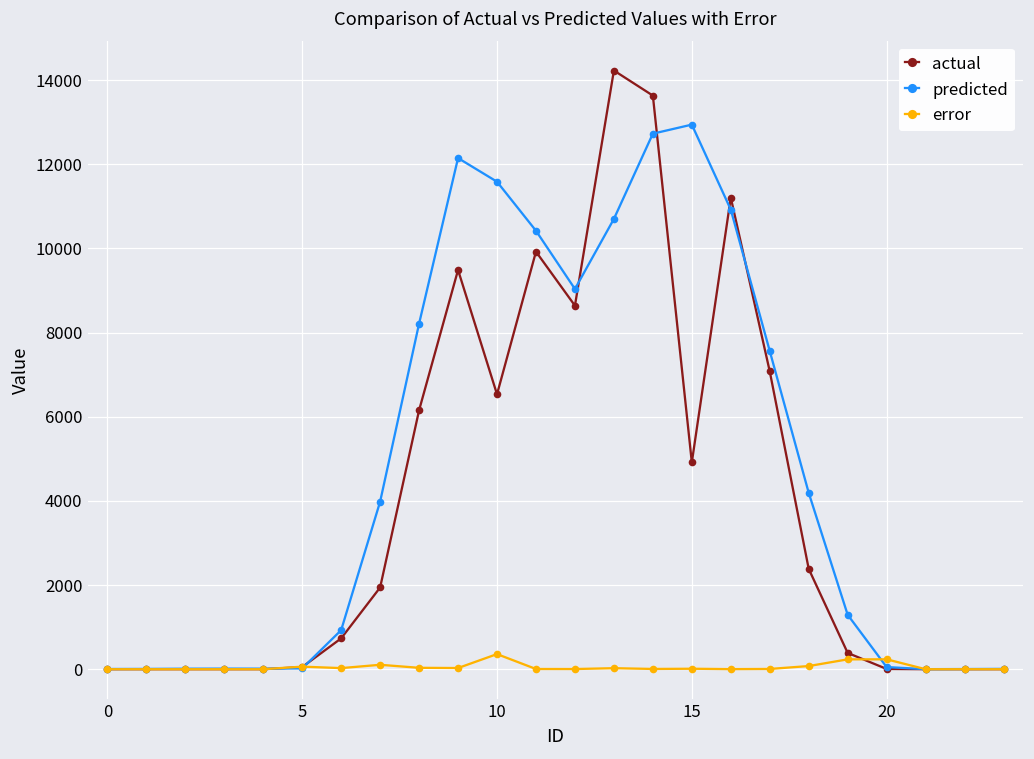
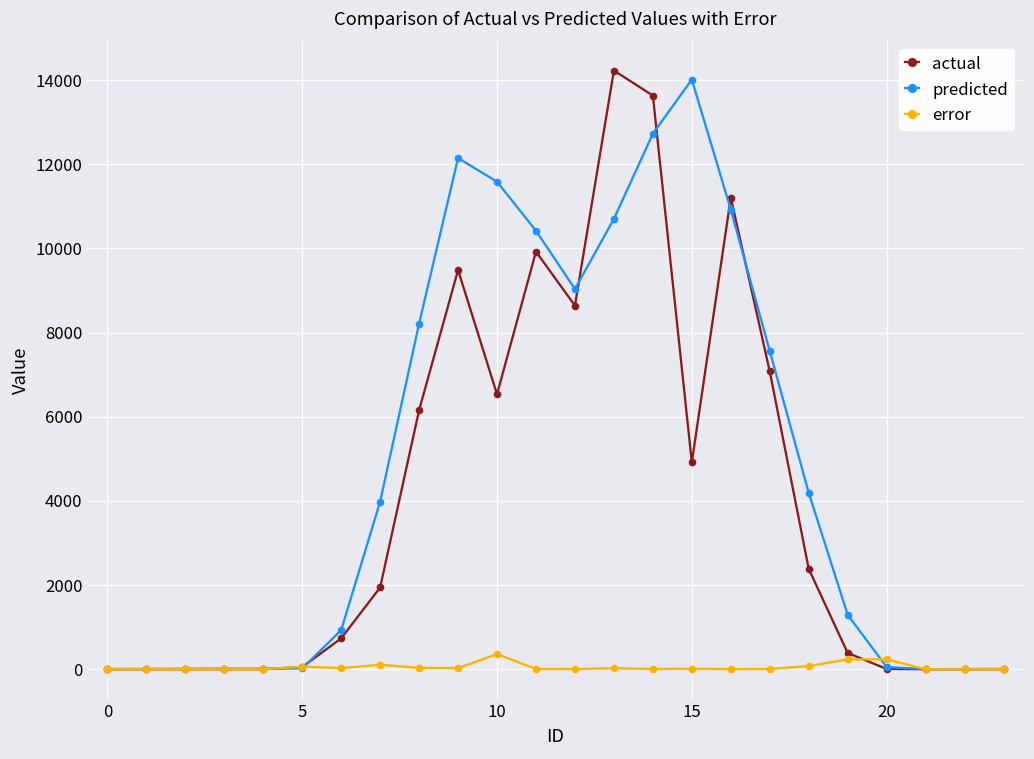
predicted, 15: 12900 -> 14000
